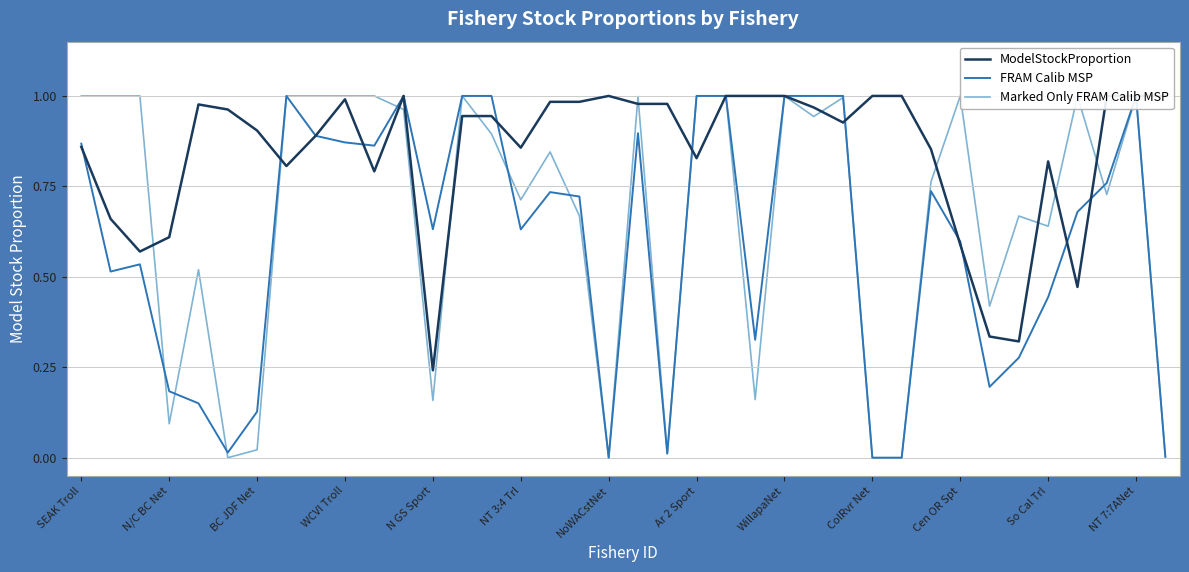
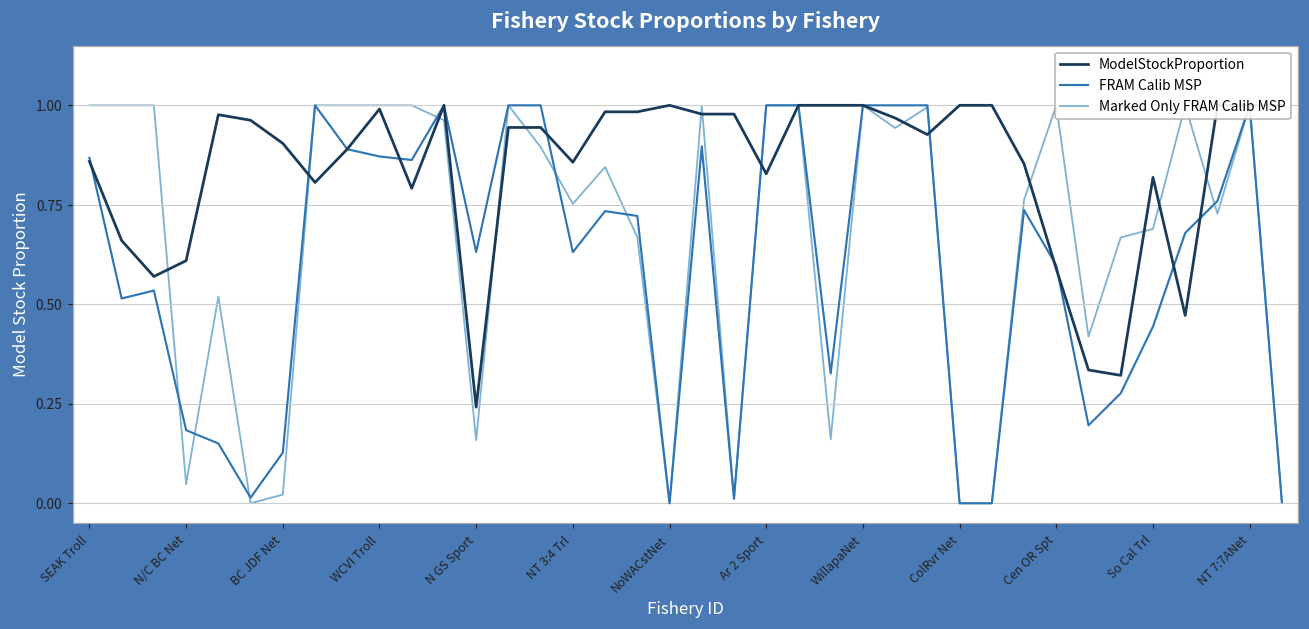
Marked Only FRAM Calib MSP, N/C BC Net: 0.09 -> 0.05
Marked Only FRAM Calib MSP, NT 3:4 Trl: 0.71 -> 0.75
Marked Only FRAM Calib MSP, So Cal Trl: 0.64 -> 0.69
